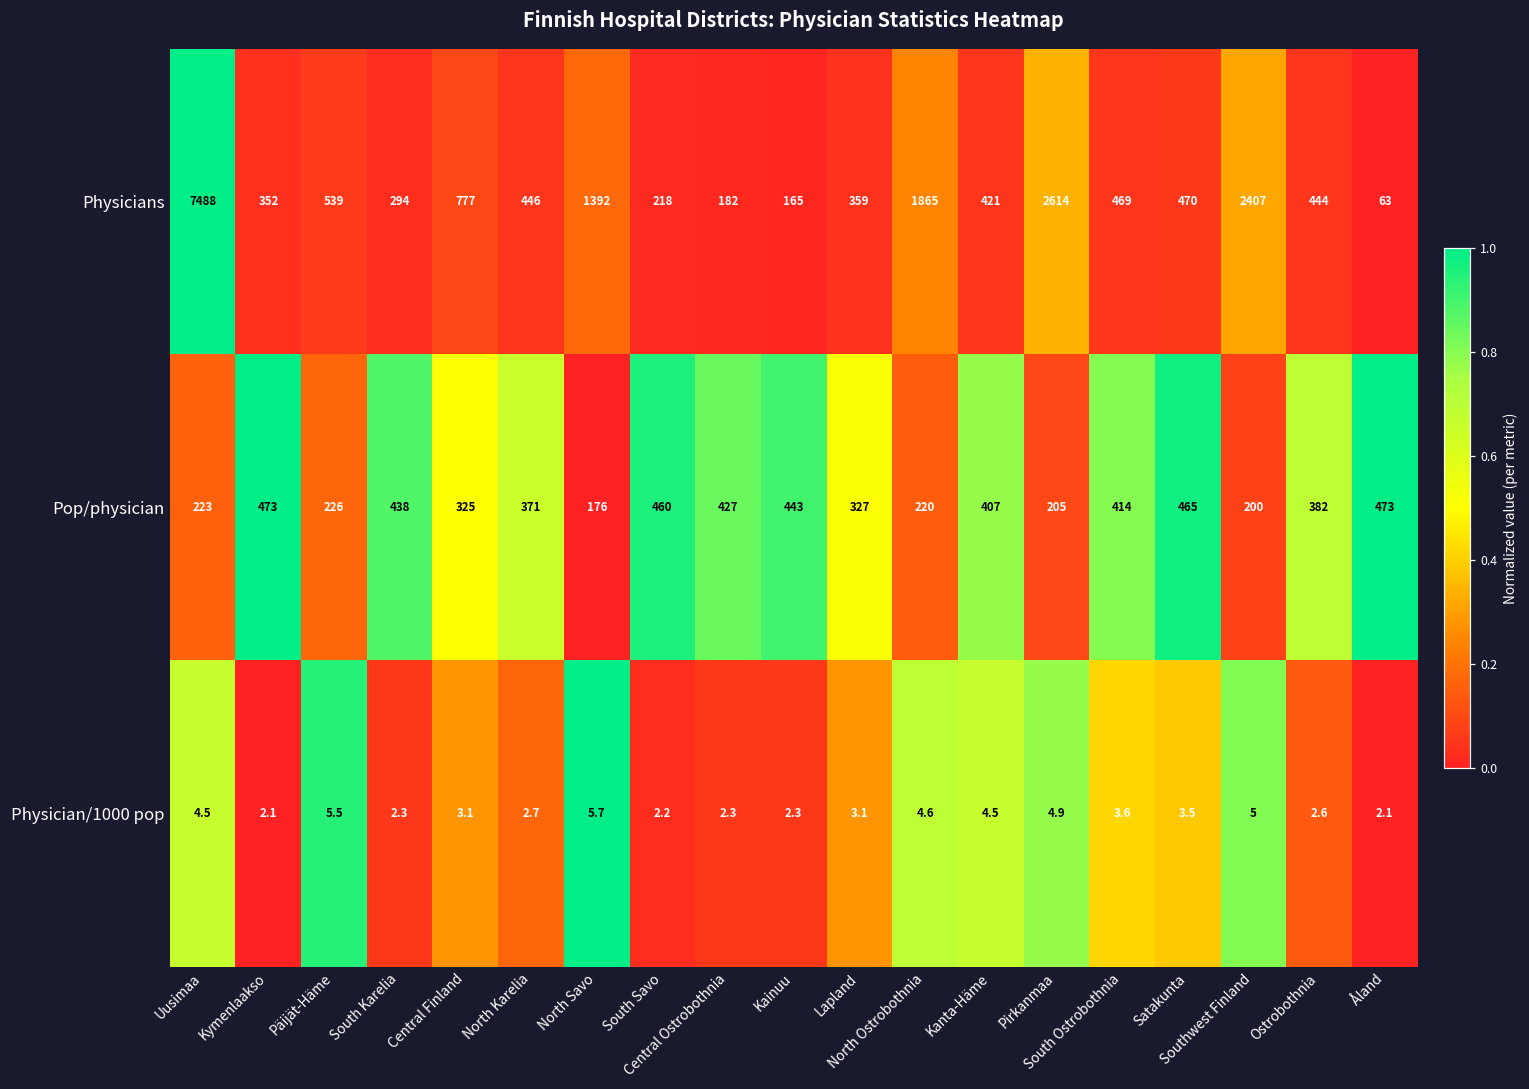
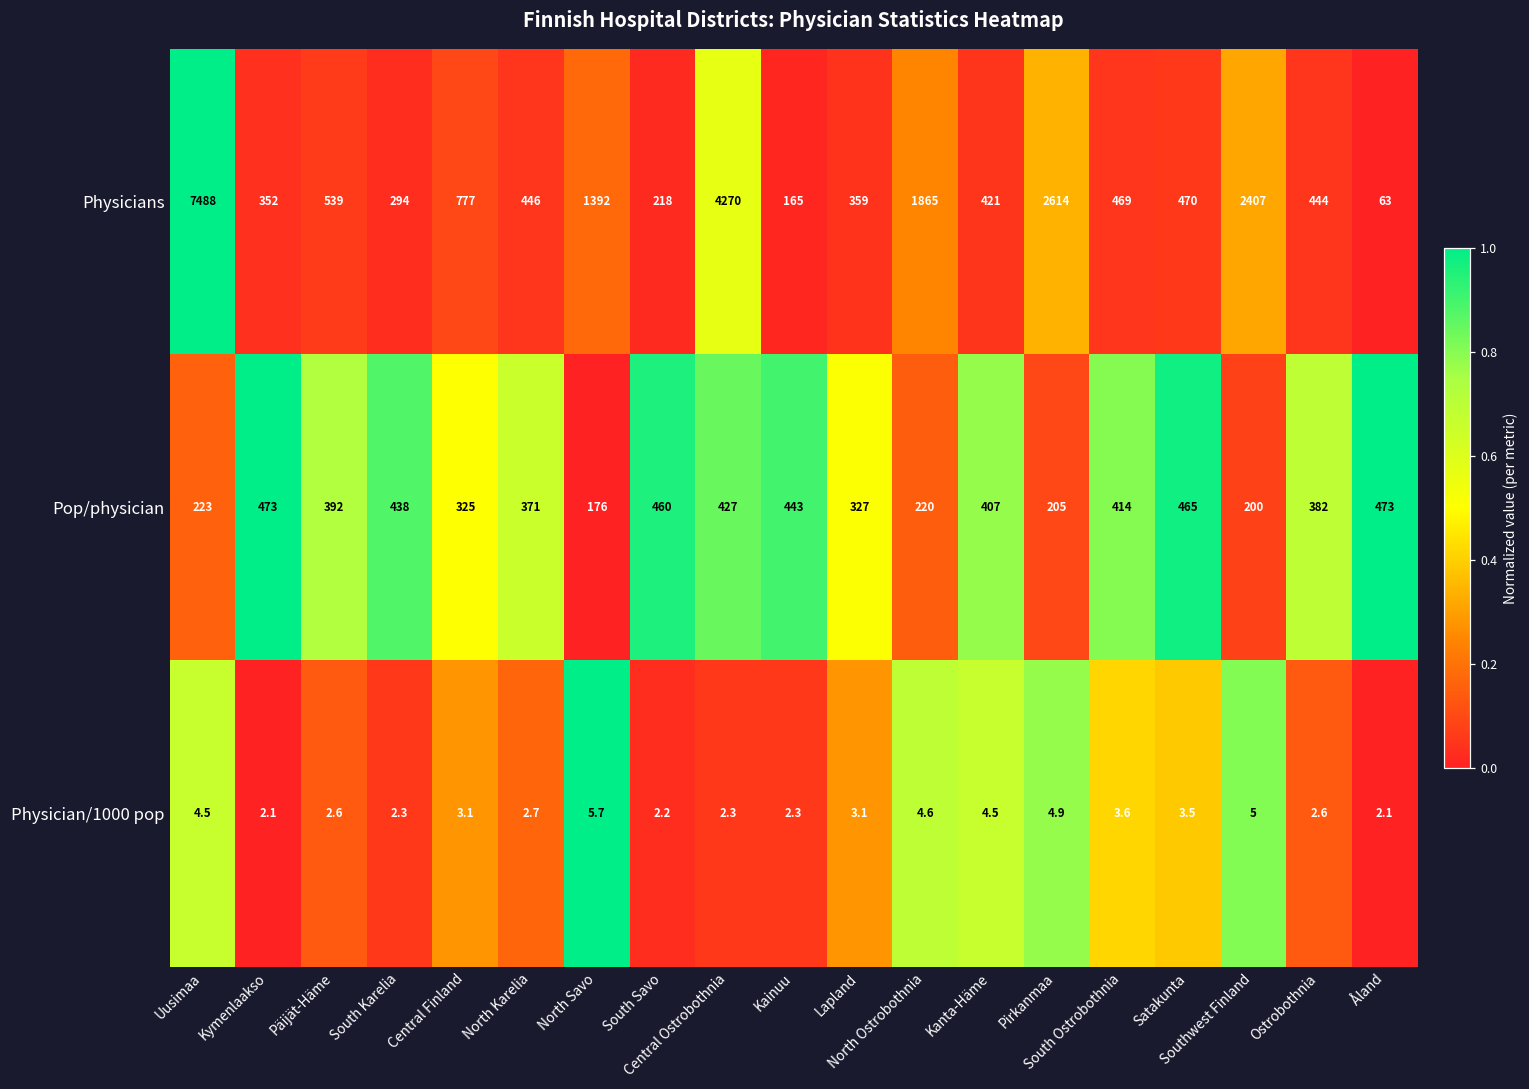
Physicians, Central Ostrobothnia: 182 -> 4270
Pop/physician, Päijät-Häme: 226 -> 392
Physician/1000 pop, Päijät-Häme: 5.5 -> 2.6
